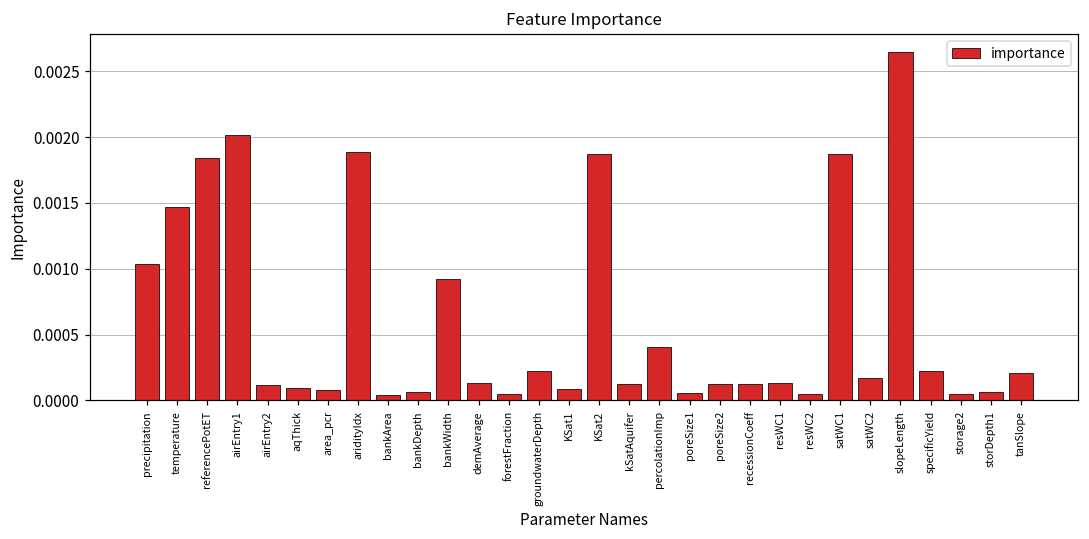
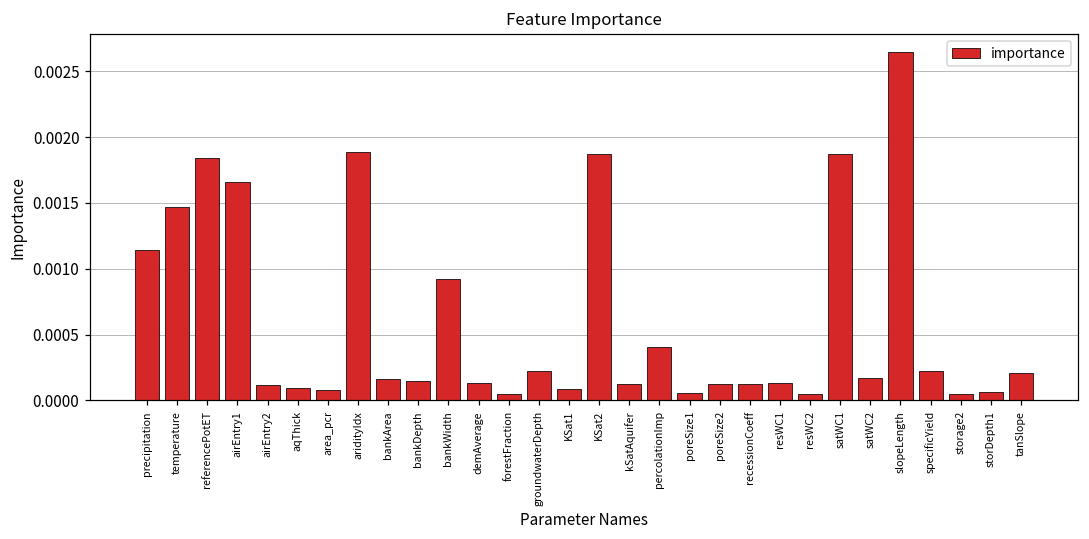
precipitation: 0.00104 -> 0.00114
airEntry1: 0.00202 -> 0.00166
bankArea: 0.00004 -> 0.00017
bankDepth: 0.00006 -> 0.00015
